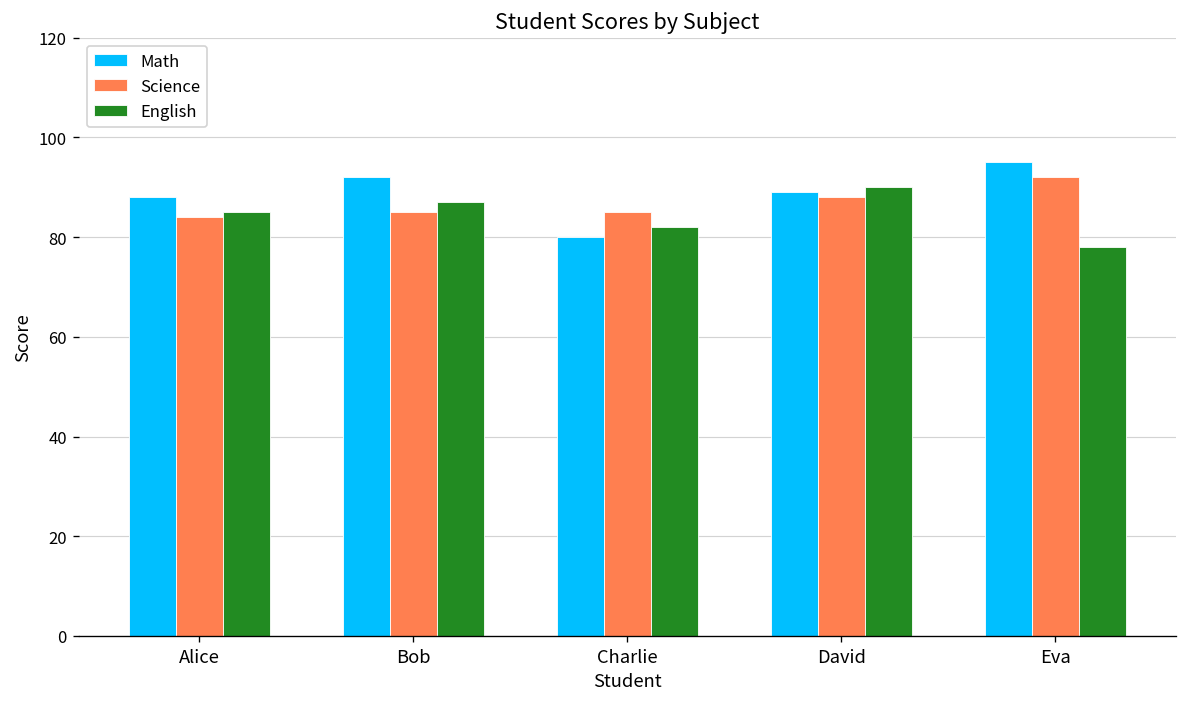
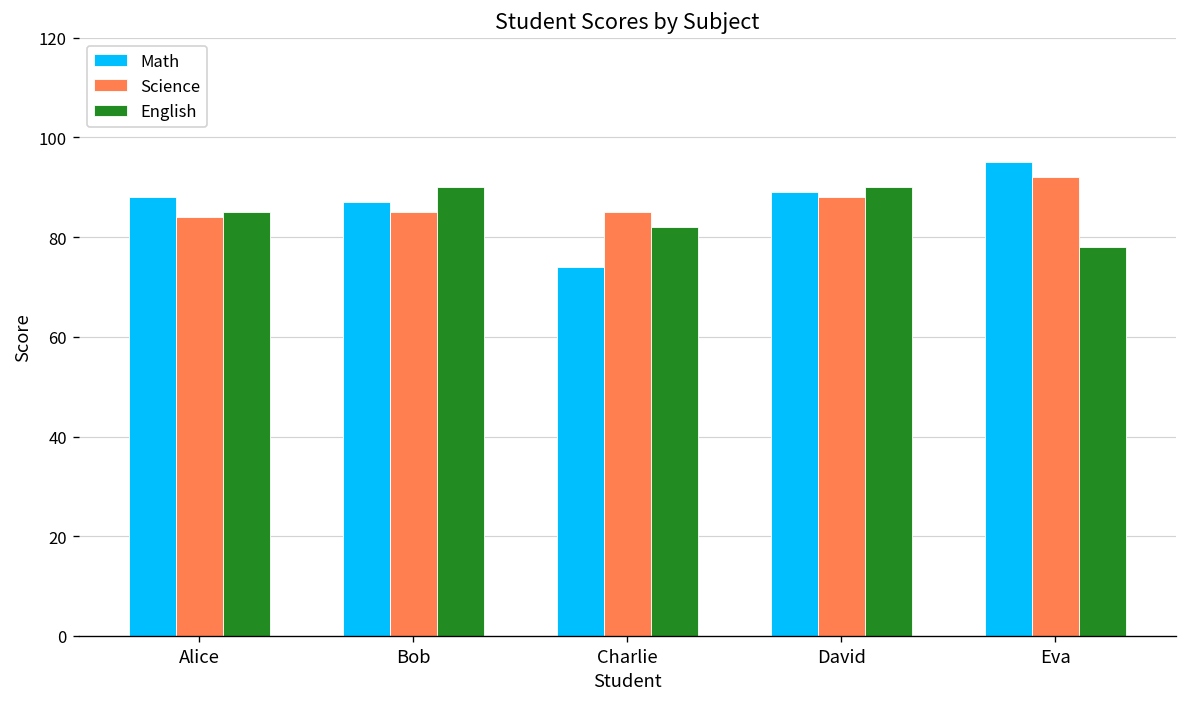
Math, Bob: 92 -> 87
English, Bob: 87 -> 90
Math, Charlie: 80 -> 74
